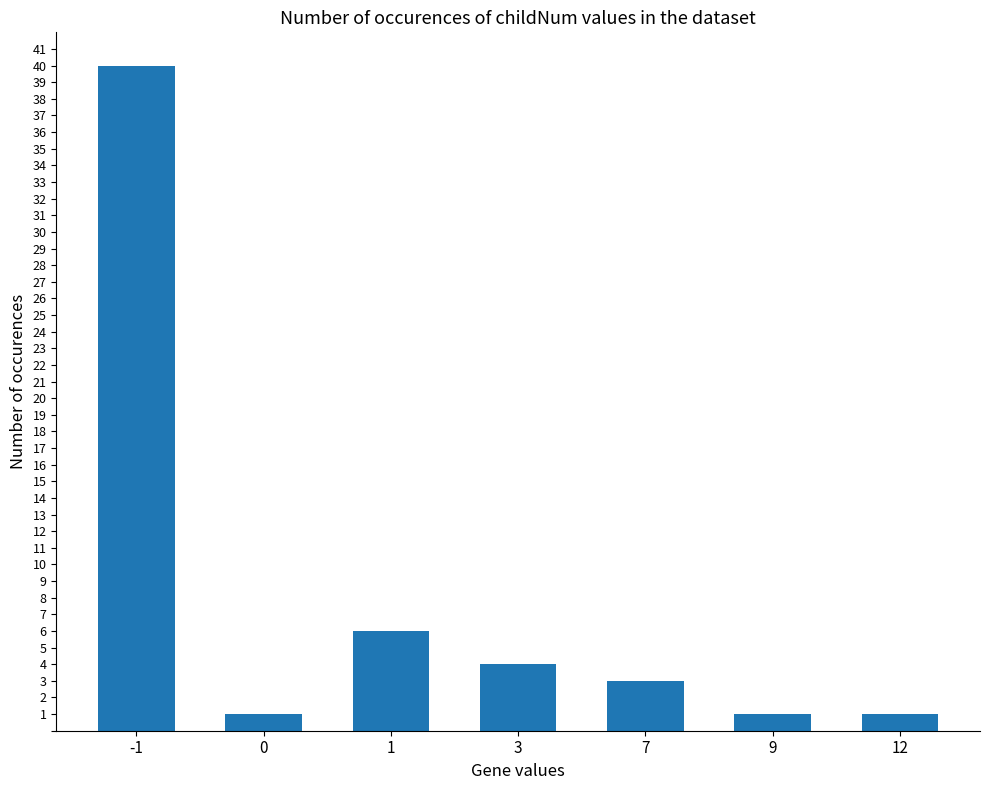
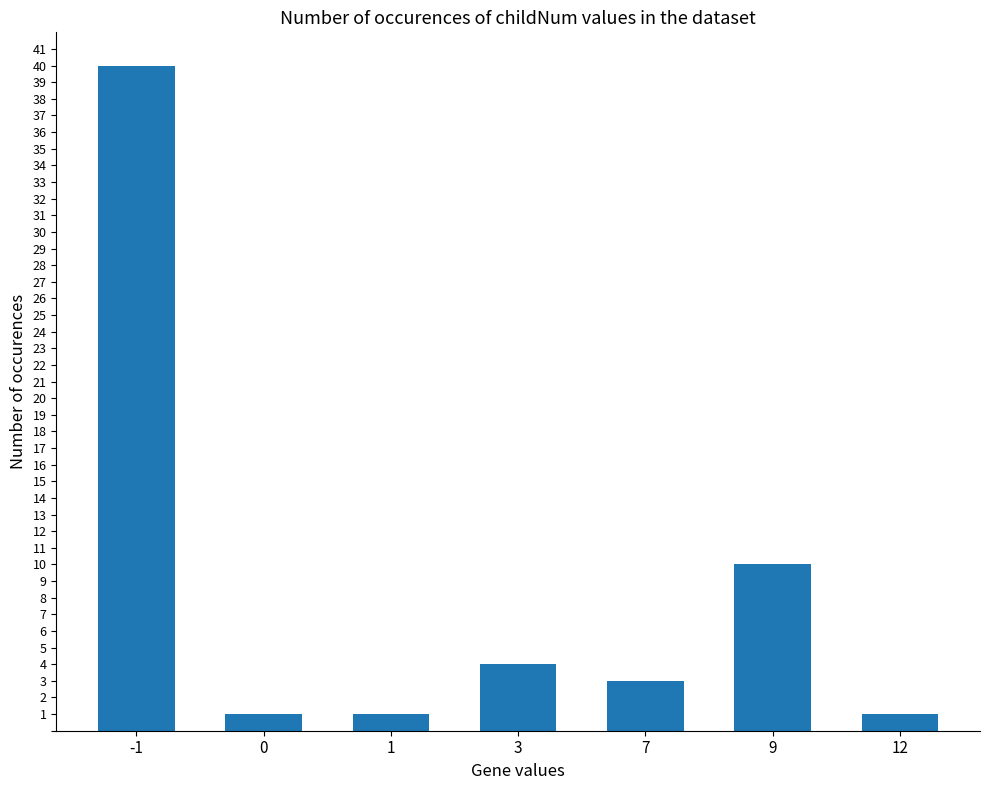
1: 6 -> 1
9: 1 -> 10
